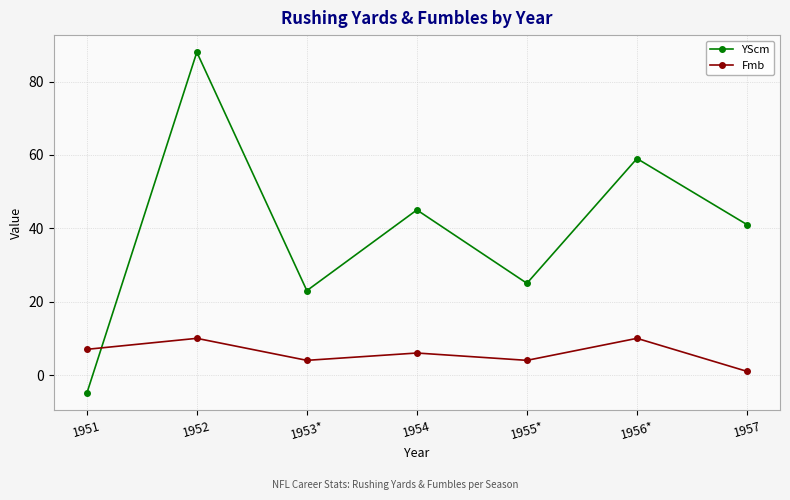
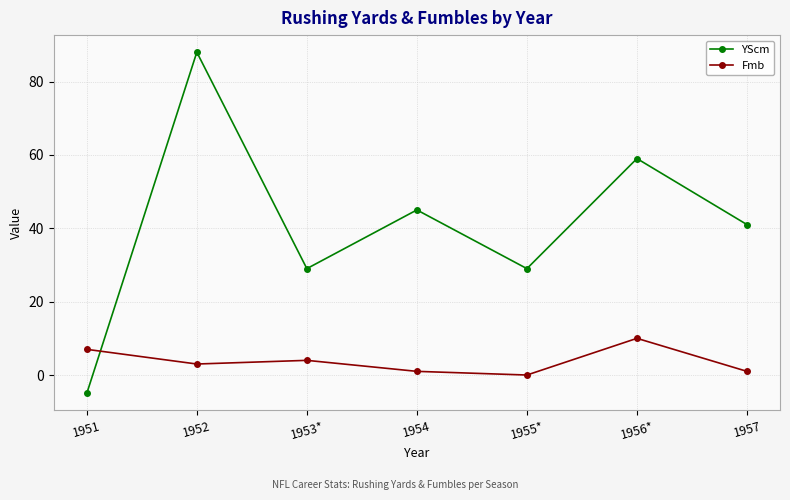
Fmb, 1952: 10 -> 3
YScm, 1953*: 23 -> 29
Fmb, 1954: 6 -> 1
YScm, 1955*: 25 -> 29
Fmb, 1955*: 4 -> 0
